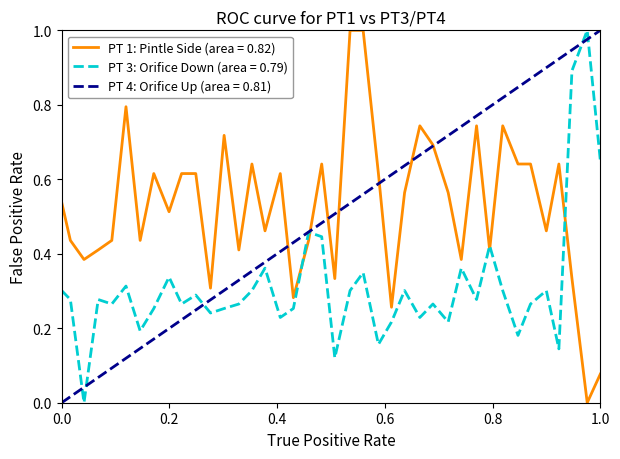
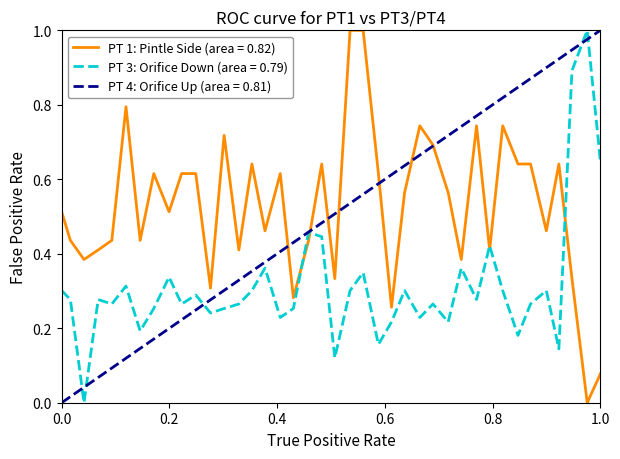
PT 1: Pintle Side (area = 0.82), 0.0: 0.54 -> 0.51
